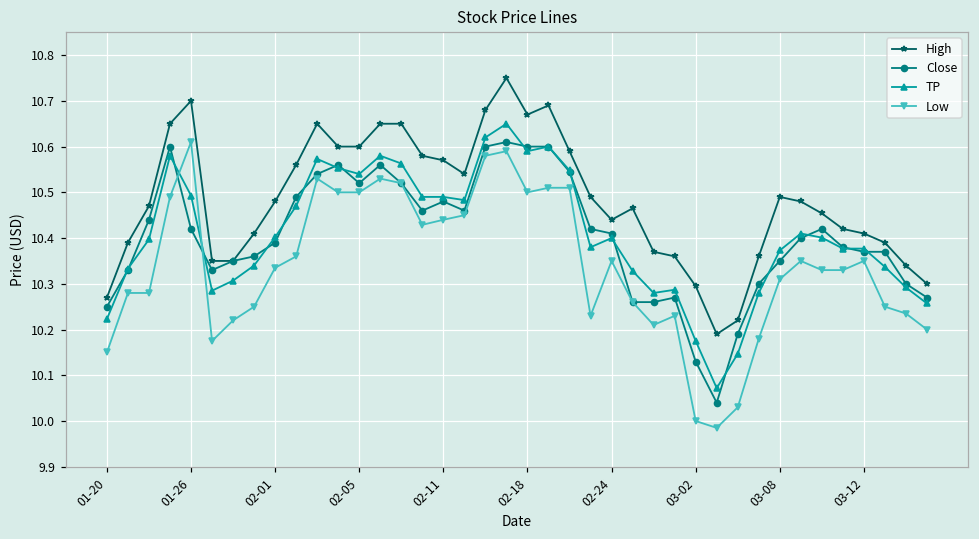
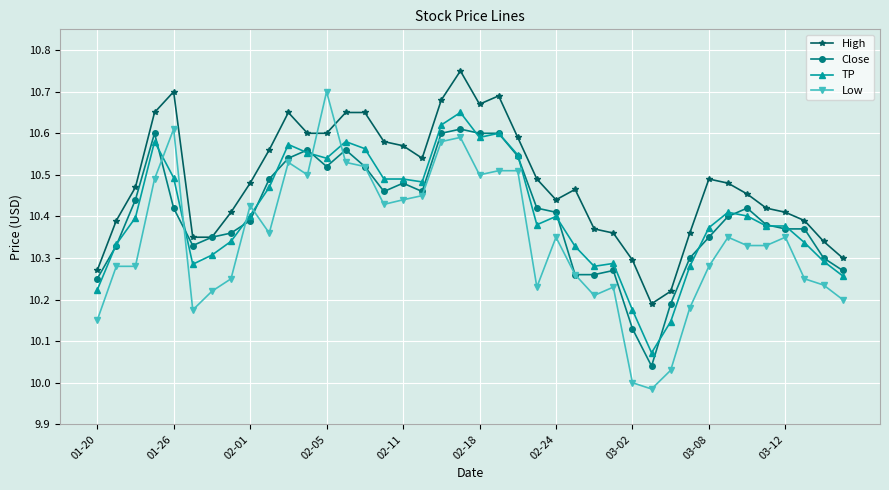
Low, 02-01: 10.34 -> 10.43
Low, 02-05: 10.5 -> 10.7
Low, 03-08: 10.31 -> 10.28
